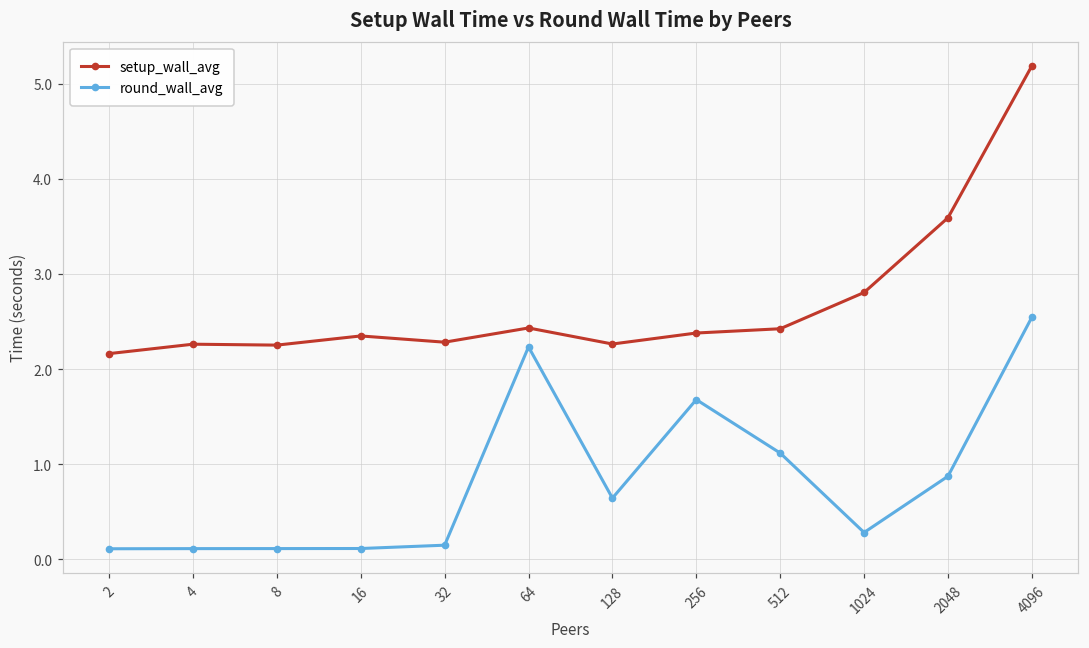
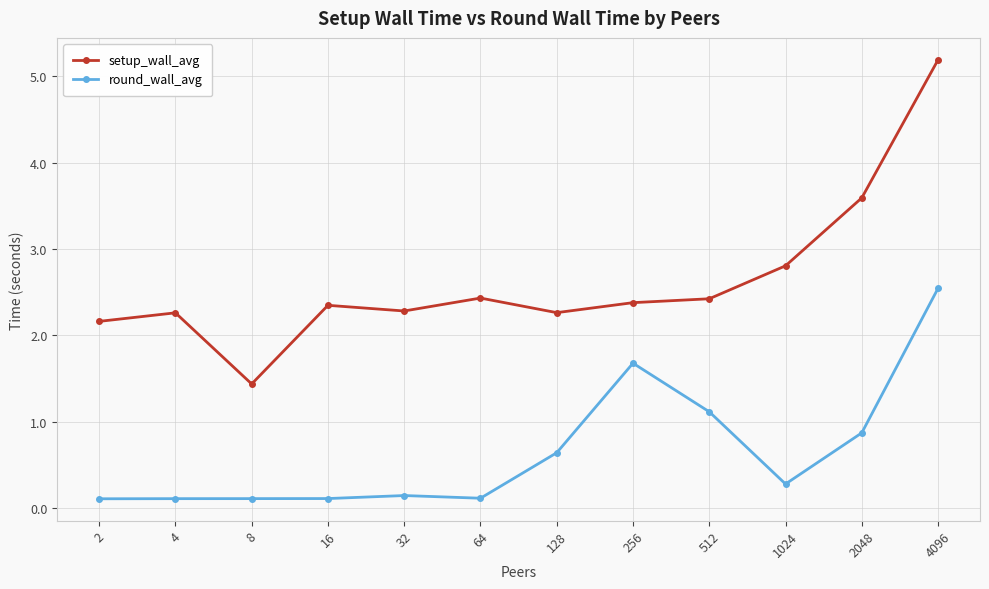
setup_wall_avg, 8: 2.3 -> 1.4
round_wall_avg, 64: 2.2 -> 0.1
